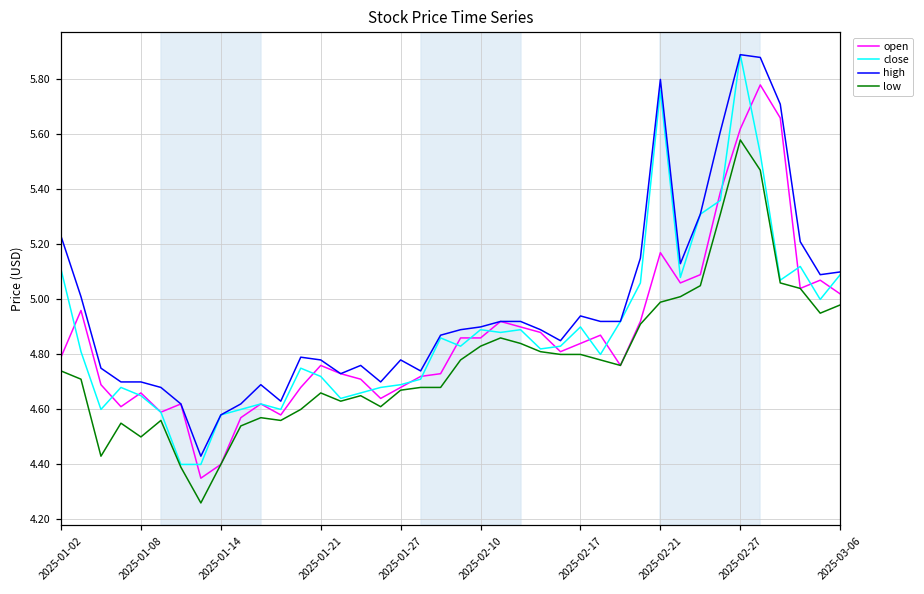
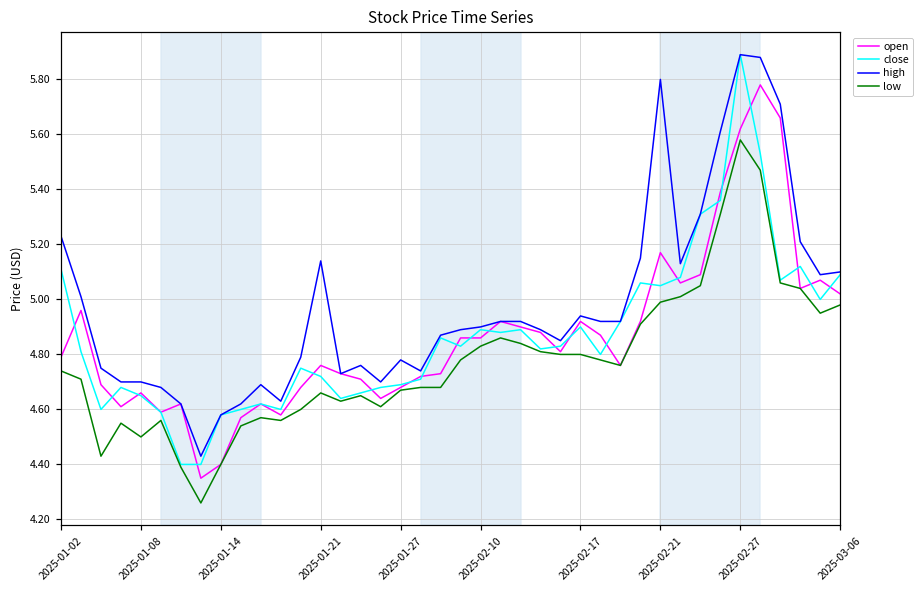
high, 2025-01-21: 4.78 -> 5.14
open, 2025-02-17: 4.84 -> 4.92
close, 2025-02-21: 5.76 -> 5.05
